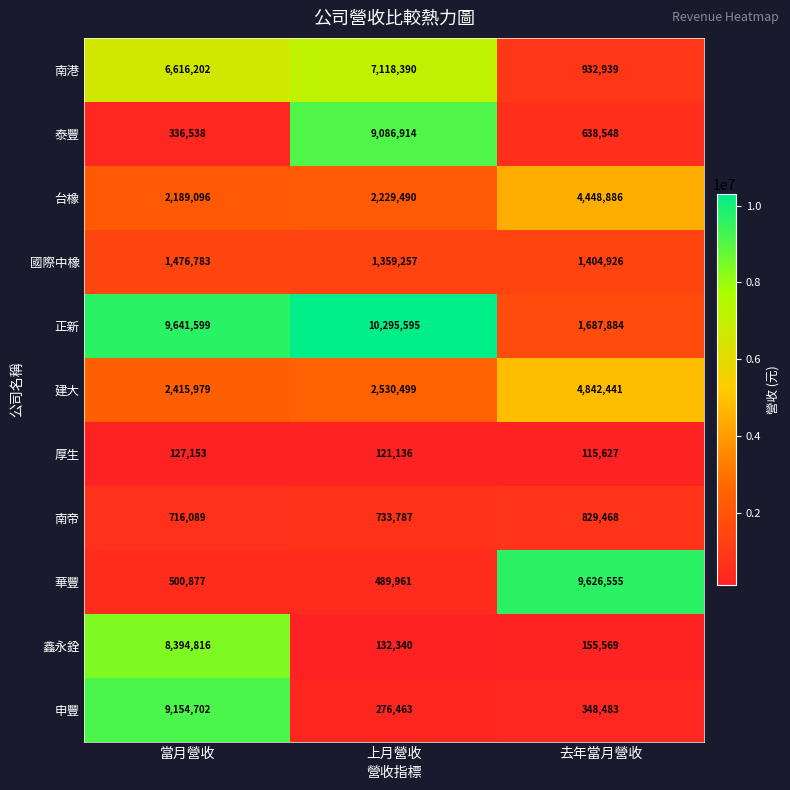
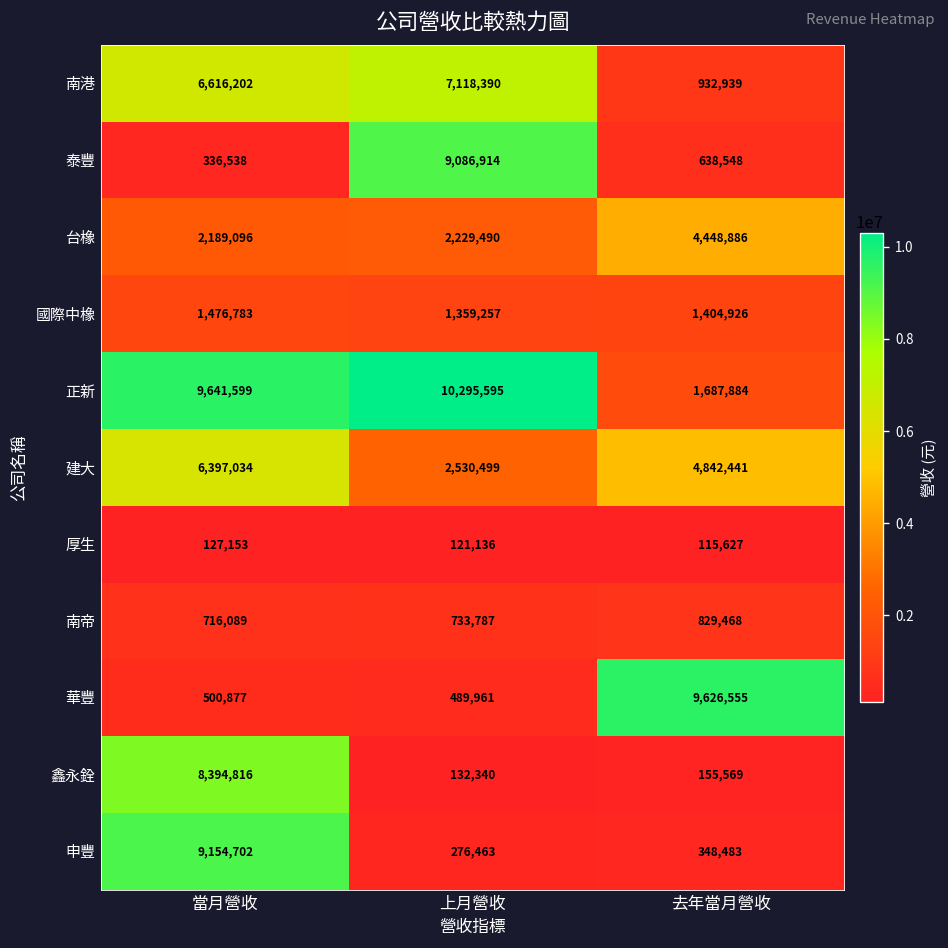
建大, 當月營收: 2,415,979 -> 6,397,034
